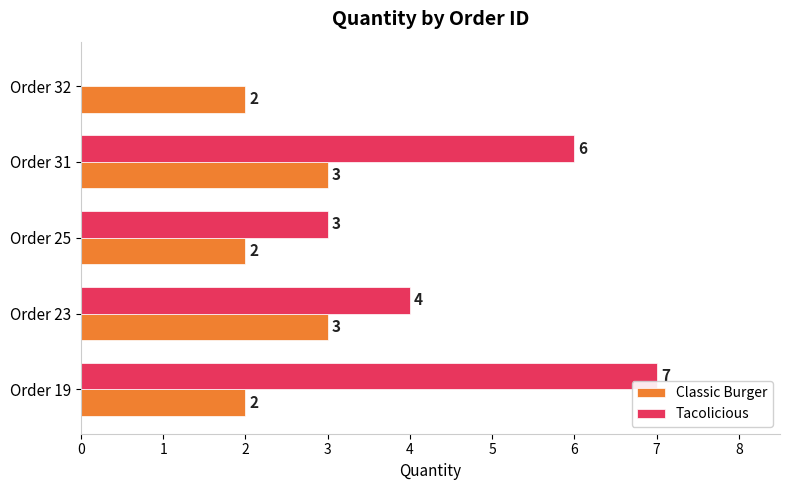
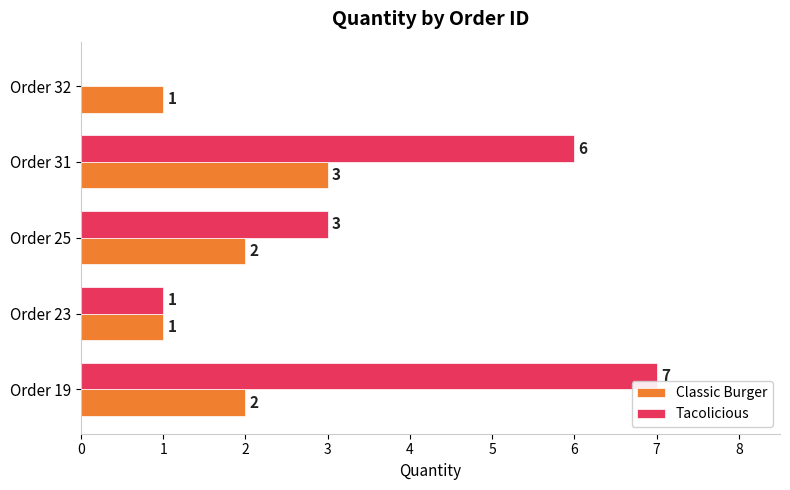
Classic Burger, Order 32: 2 -> 1
Tacolicious, Order 23: 4 -> 1
Classic Burger, Order 23: 3 -> 1
